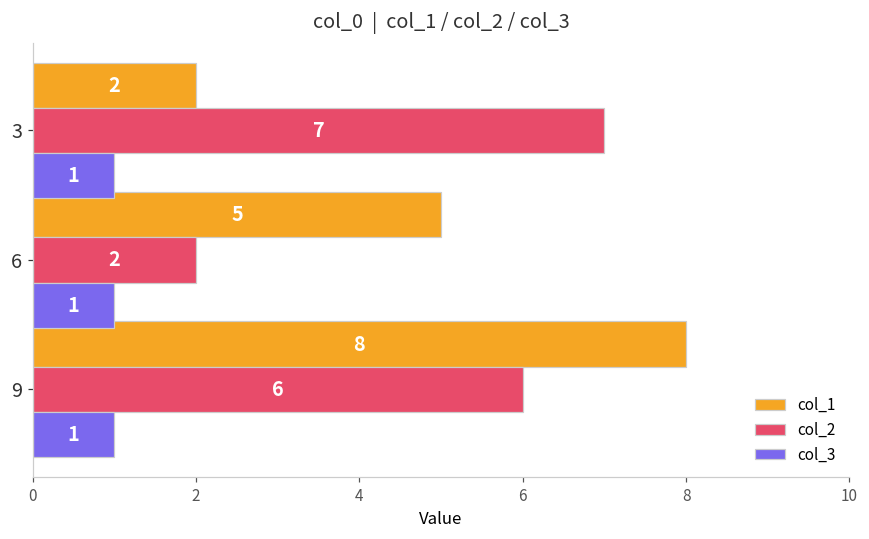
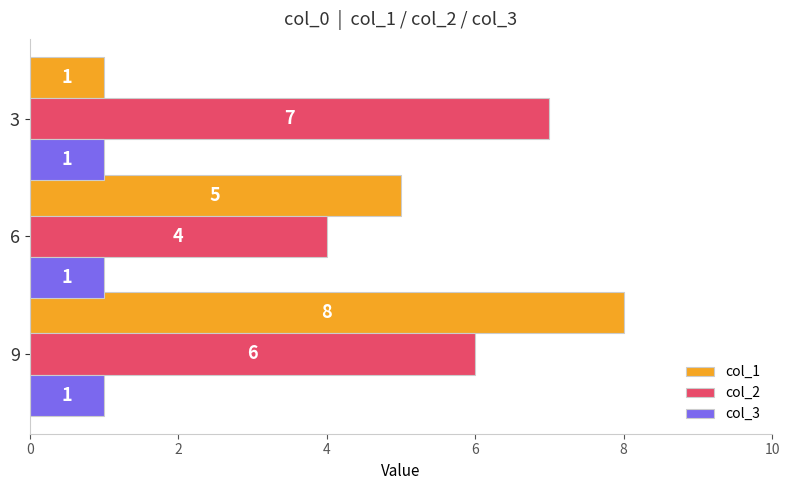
col_1, 3: 2 -> 1
col_2, 6: 2 -> 4
